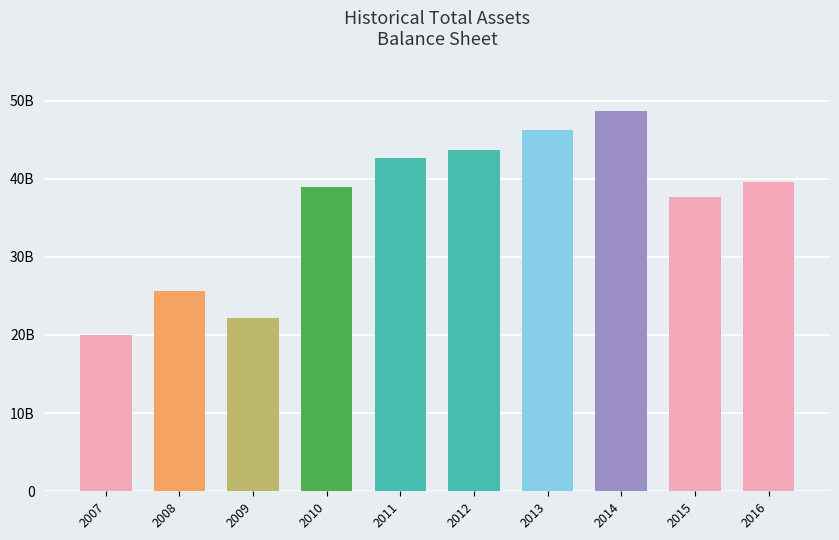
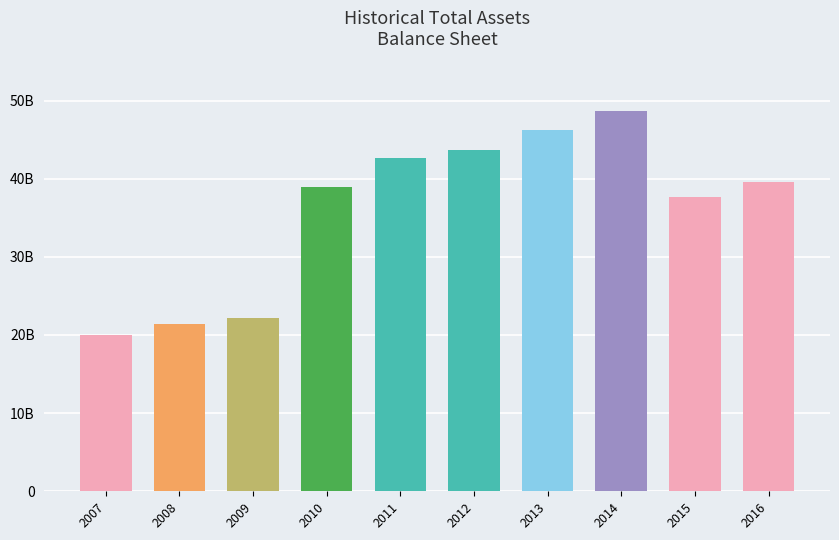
2008: 26000000000 -> 21000000000
